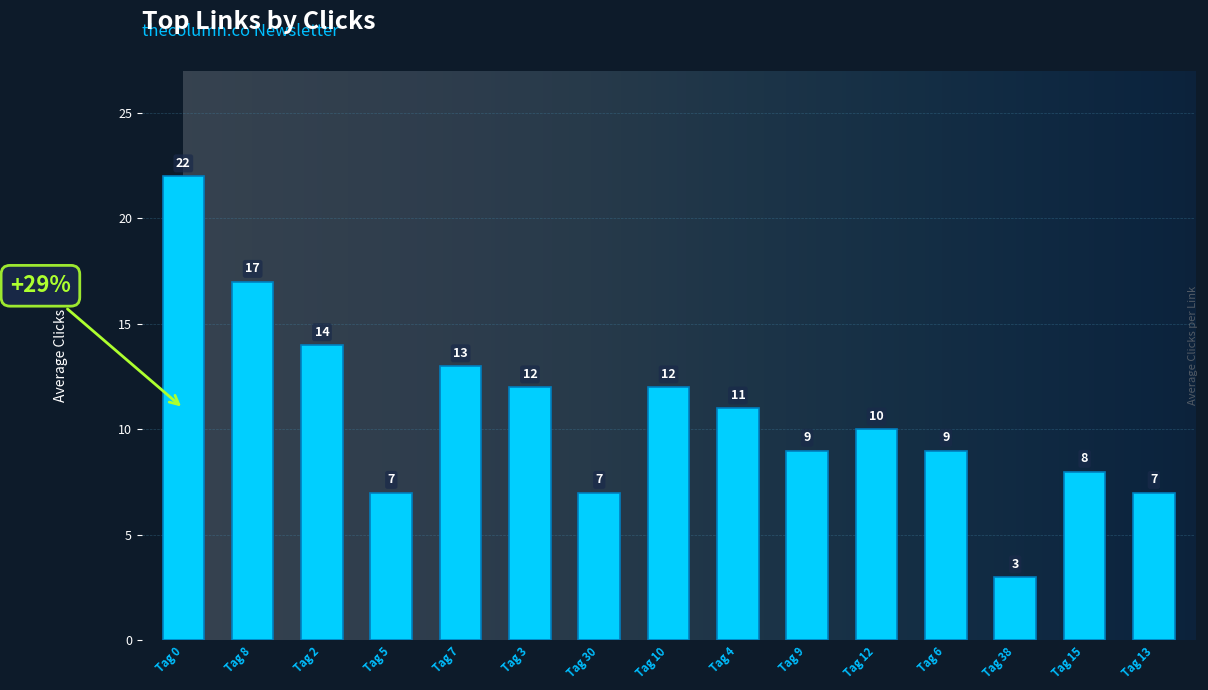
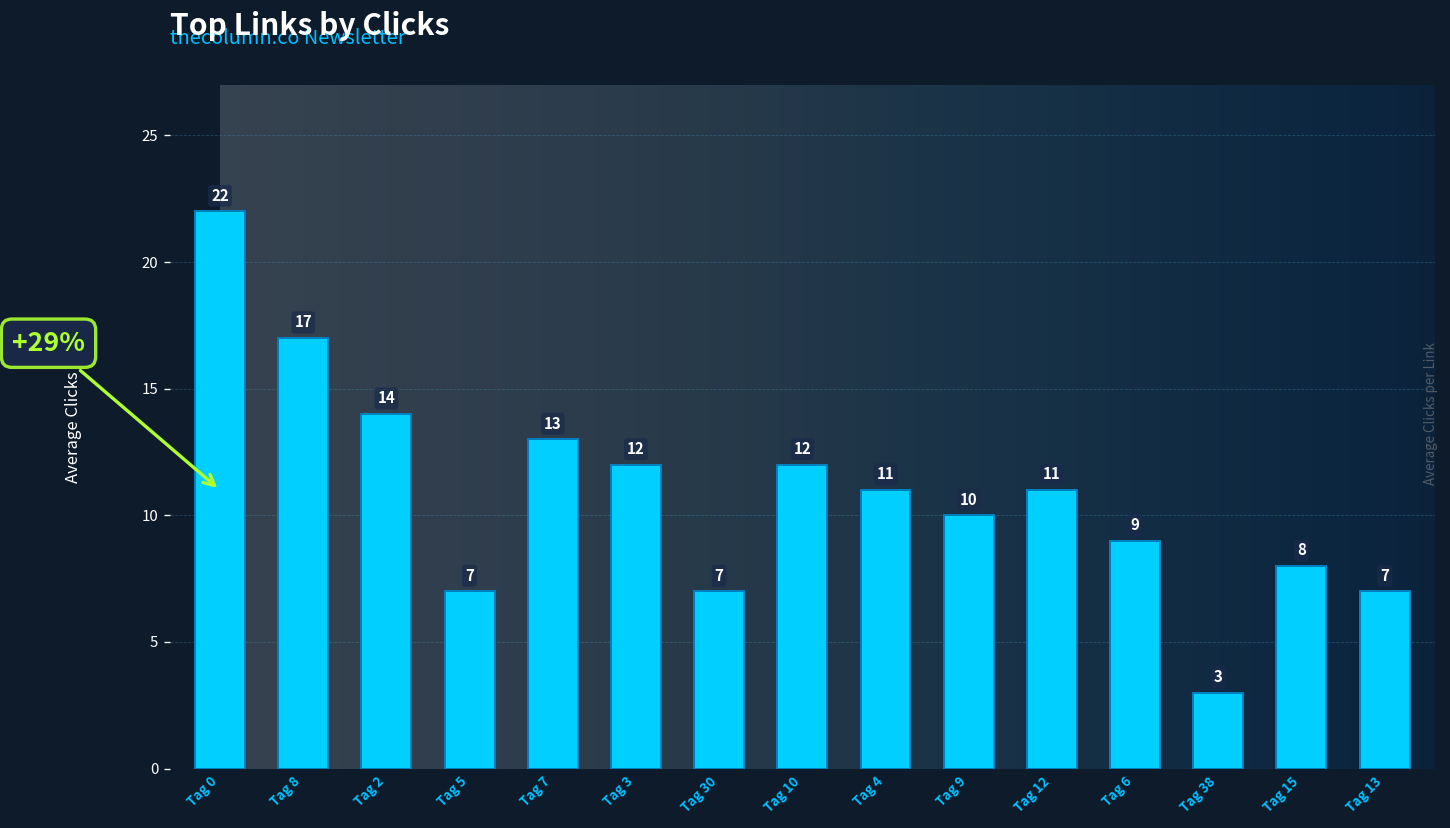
Tag 9: 9 -> 10
Tag 12: 10 -> 11
